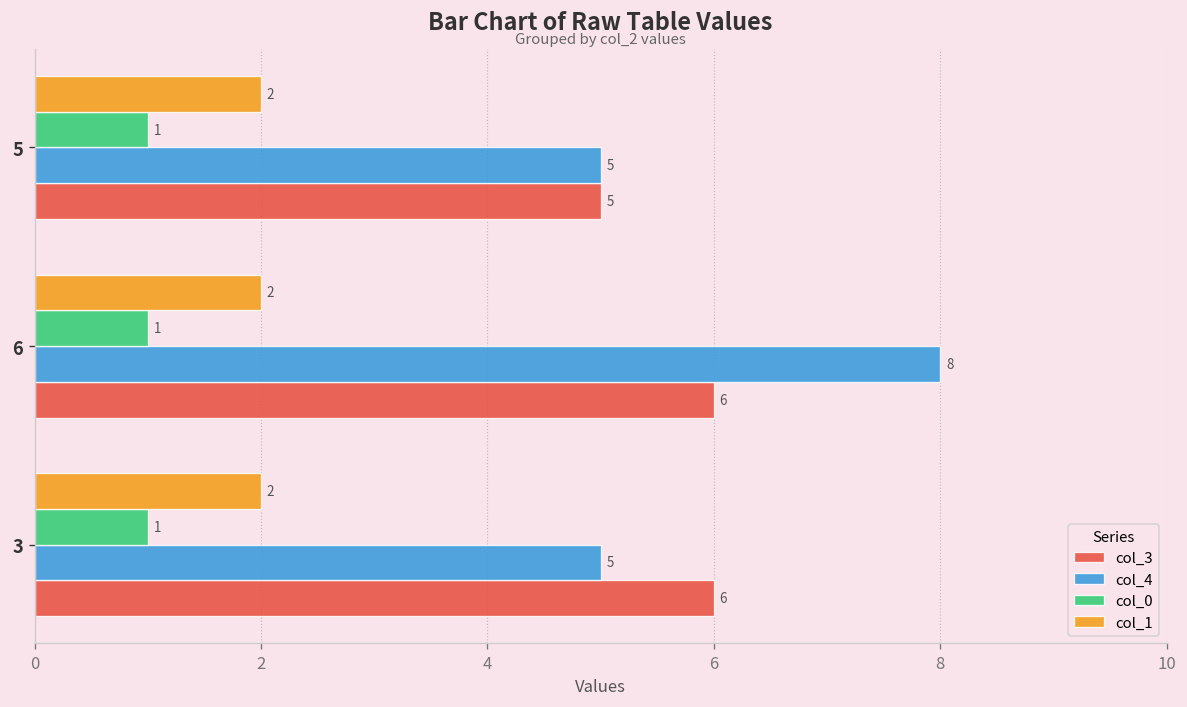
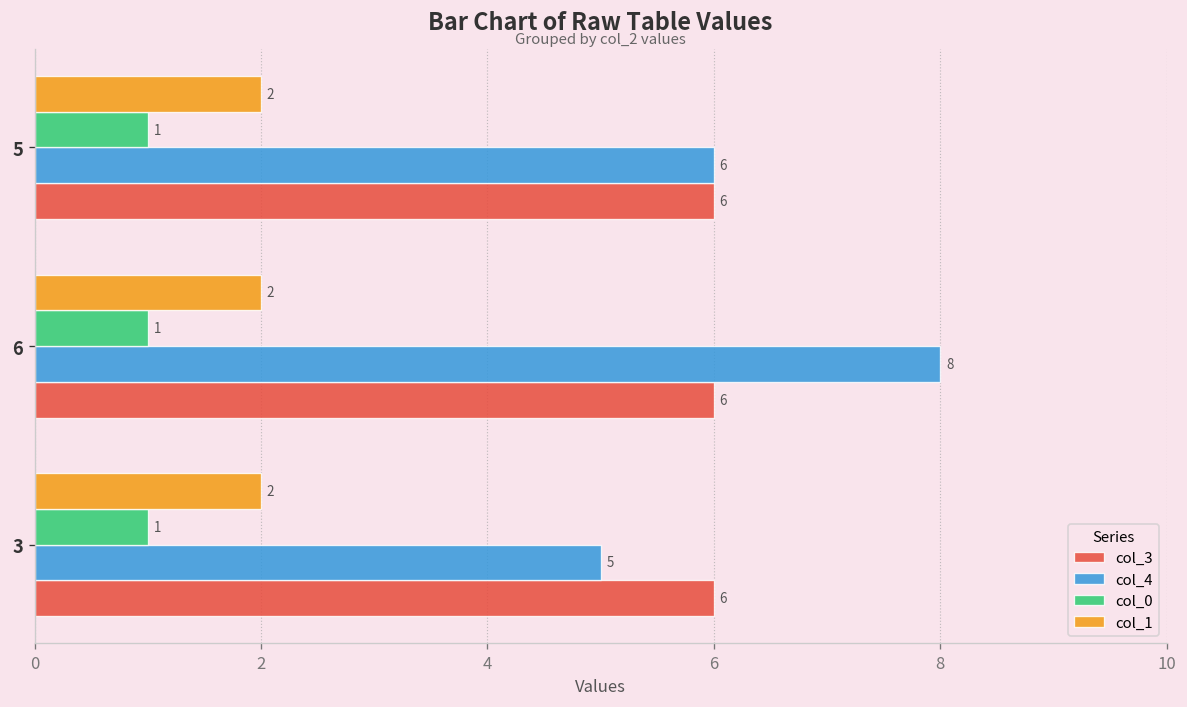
col_4, 5: 5 -> 6
col_3, 5: 5 -> 6
